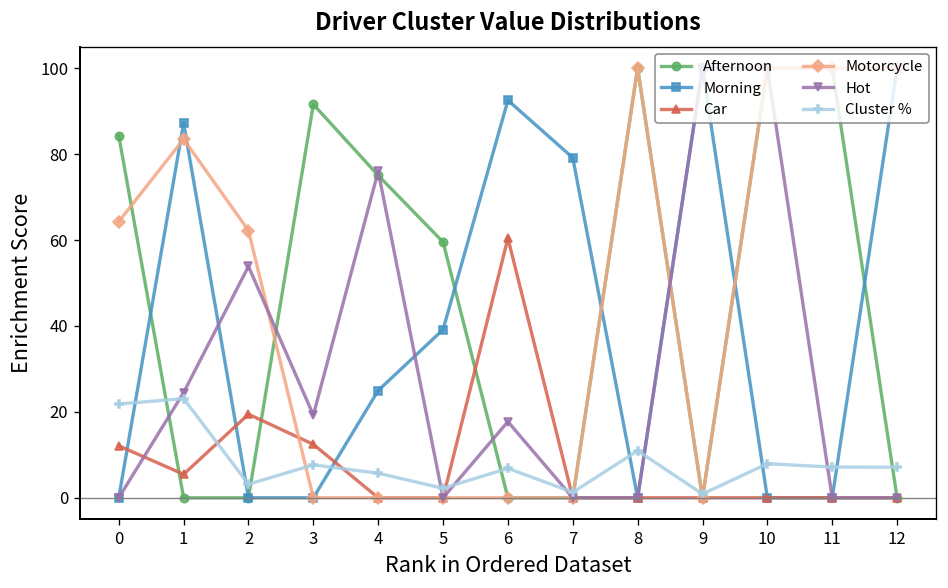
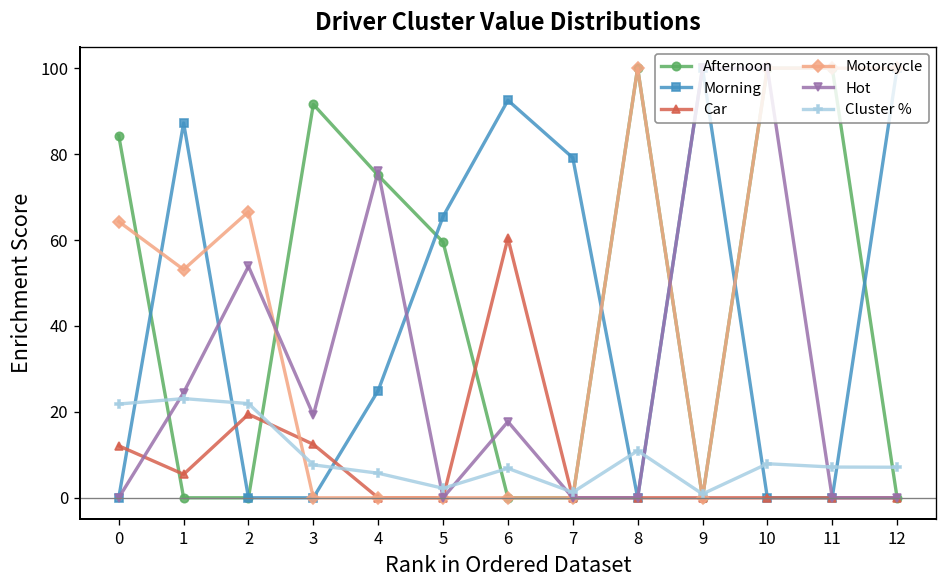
Motorcycle, 1: 83 -> 53
Motorcycle, 2: 62 -> 67
Cluster %, 2: 3 -> 22
Morning, 5: 39 -> 65
